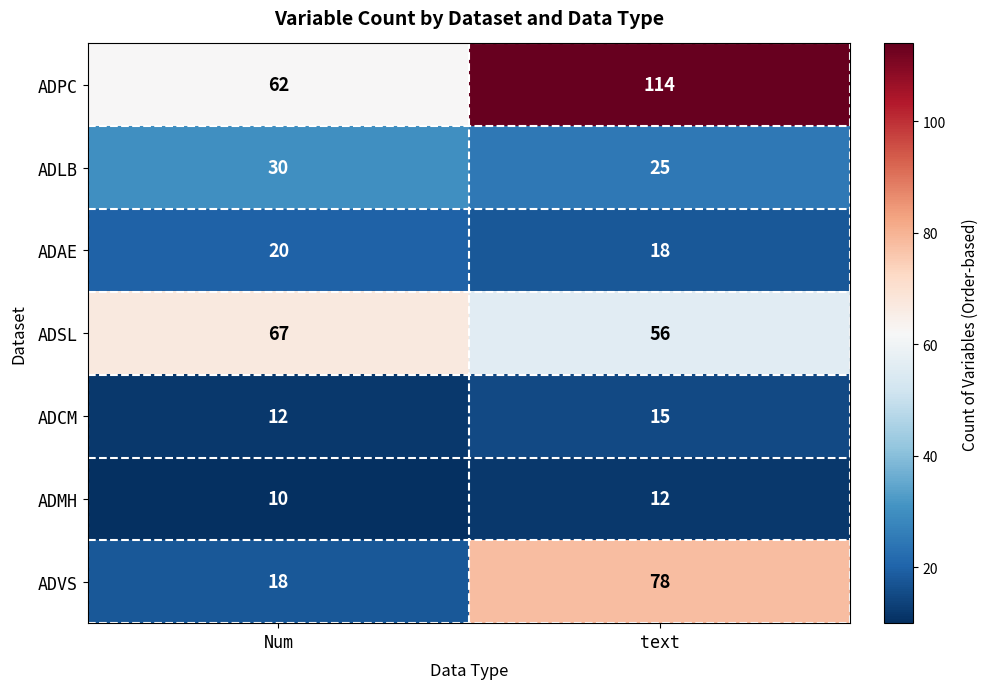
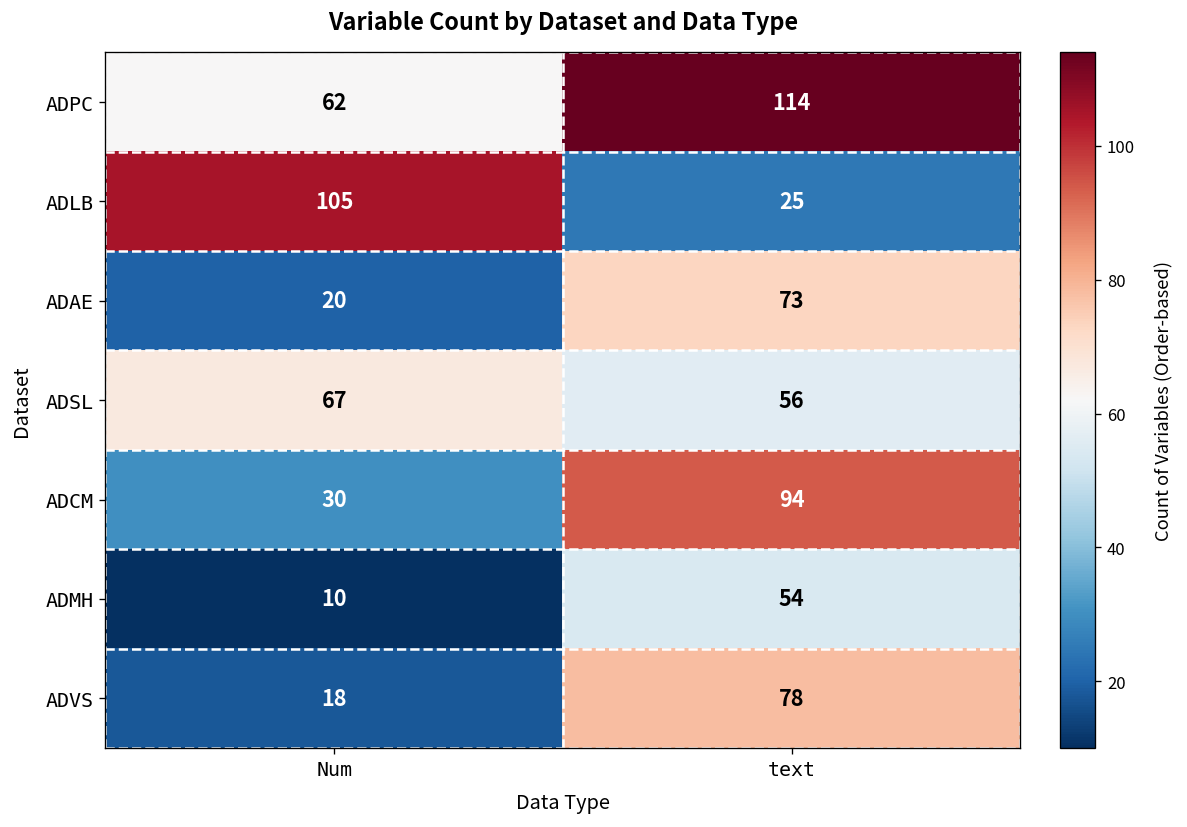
ADLB, Num: 30 -> 105
ADAE, text: 18 -> 73
ADCM, Num: 12 -> 30
ADCM, text: 15 -> 94
ADMH, text: 12 -> 54
